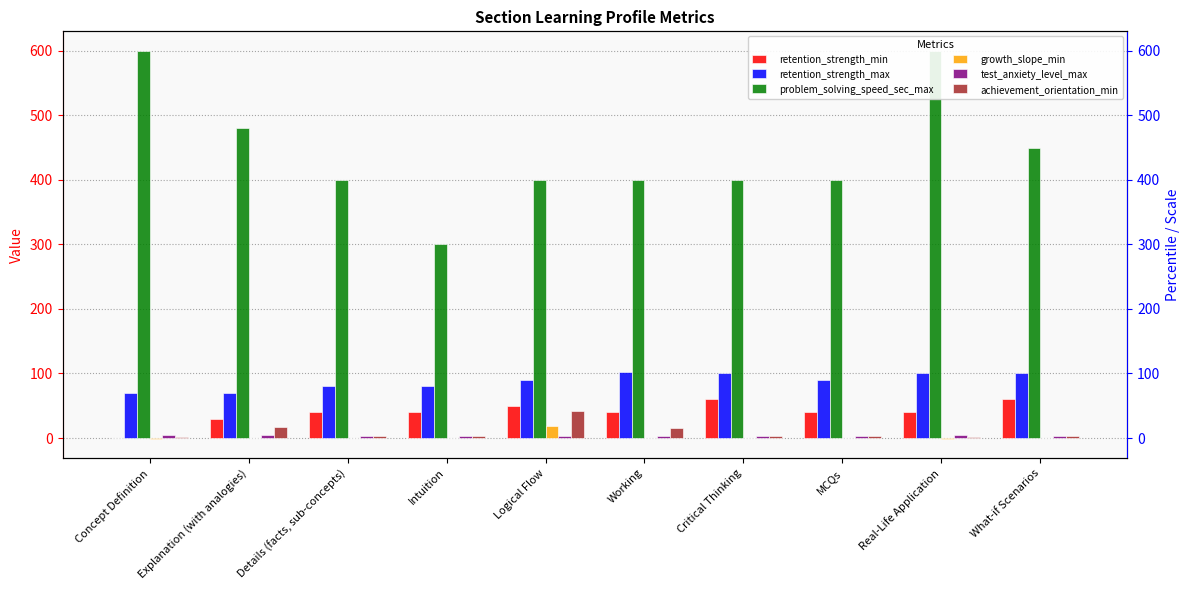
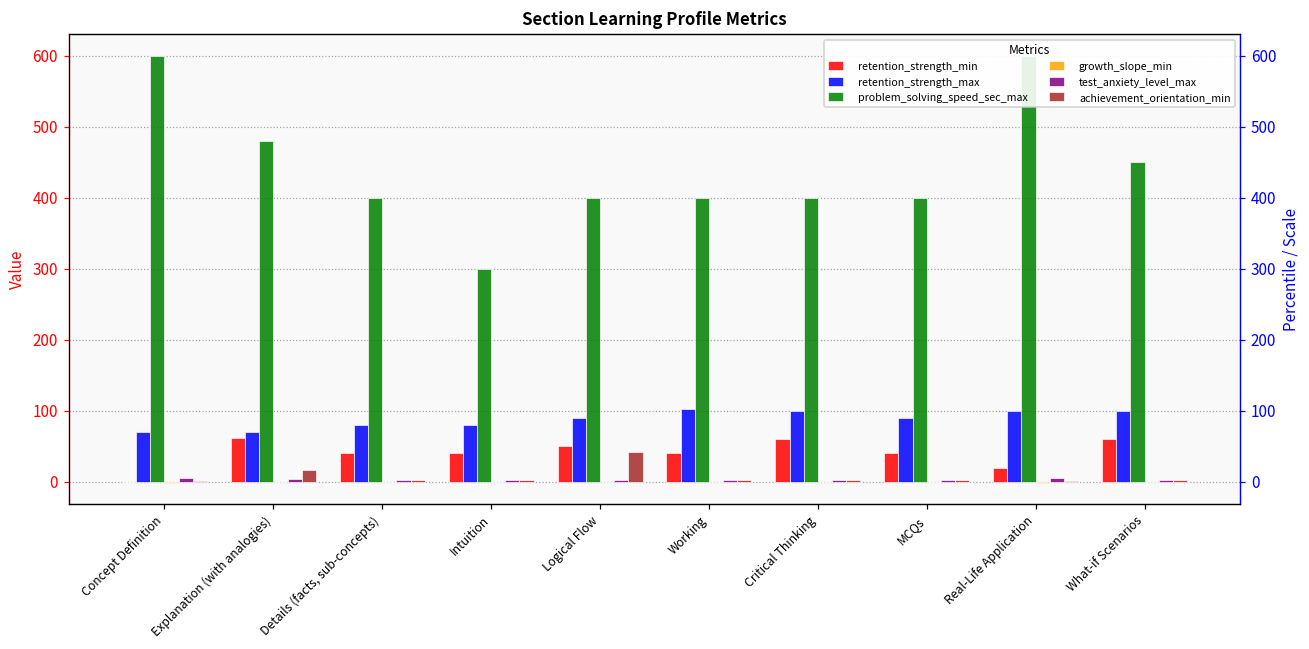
retention_strength_min, Explanation (with analogies): 30 -> 60
growth_slope_min, Logical Flow: 20 -> 0
achievement_orientation_min, Working: 20 -> 0
retention_strength_min, Real-Life Application: 40 -> 20
